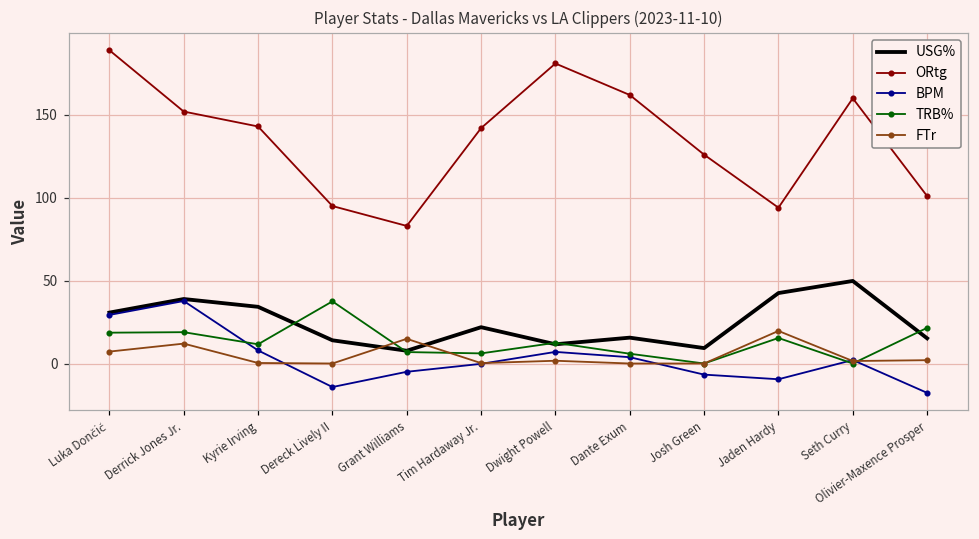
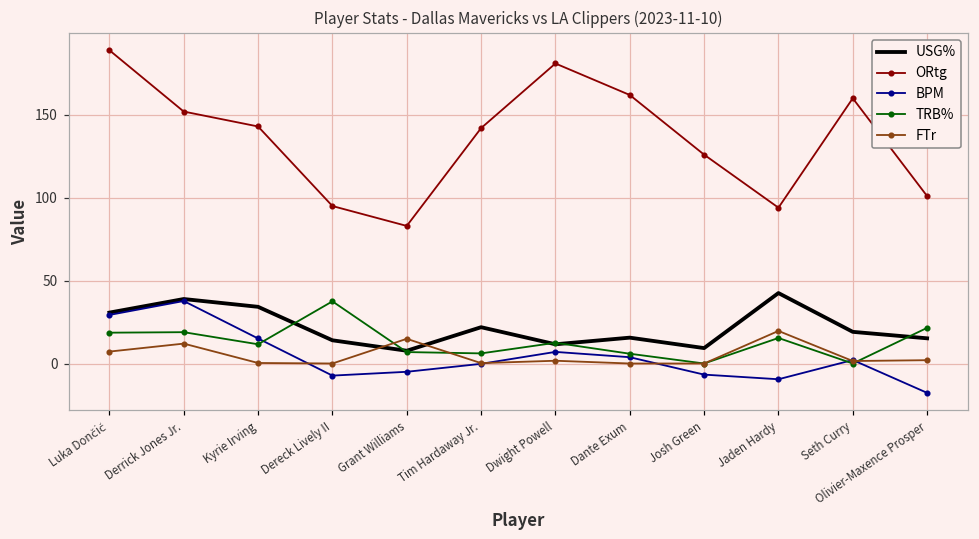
BPM, Kyrie Irving: 8 -> 15
BPM, Dereck Lively II: -14 -> -7
USG%, Seth Curry: 50 -> 19
